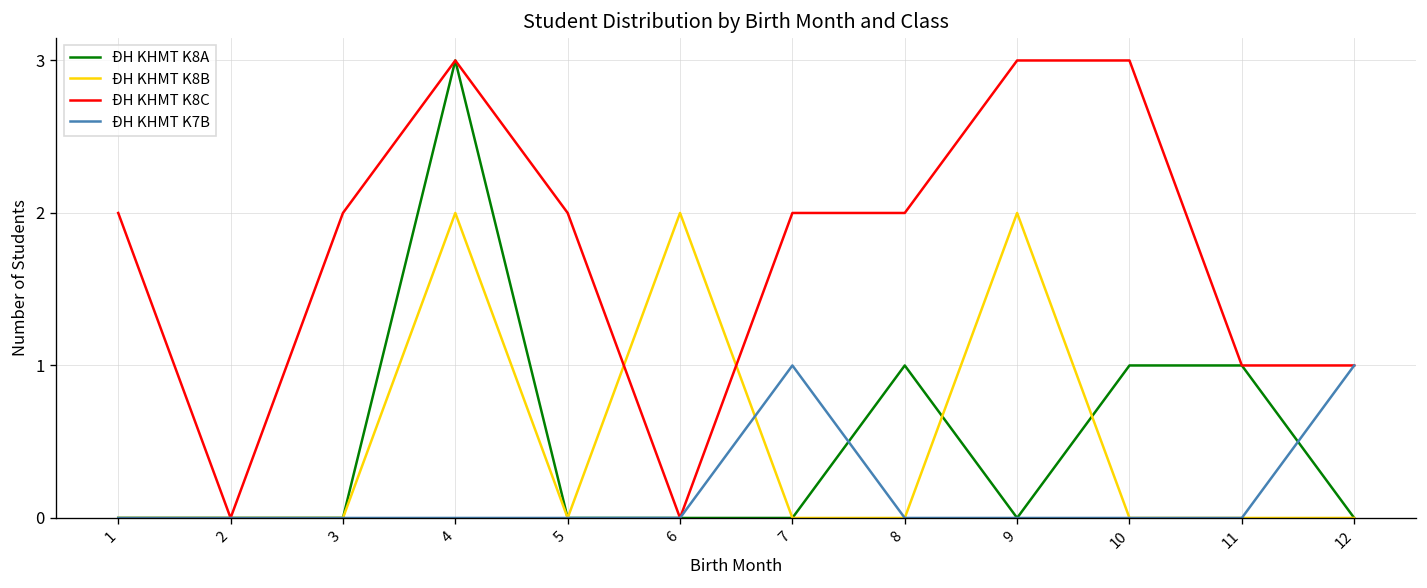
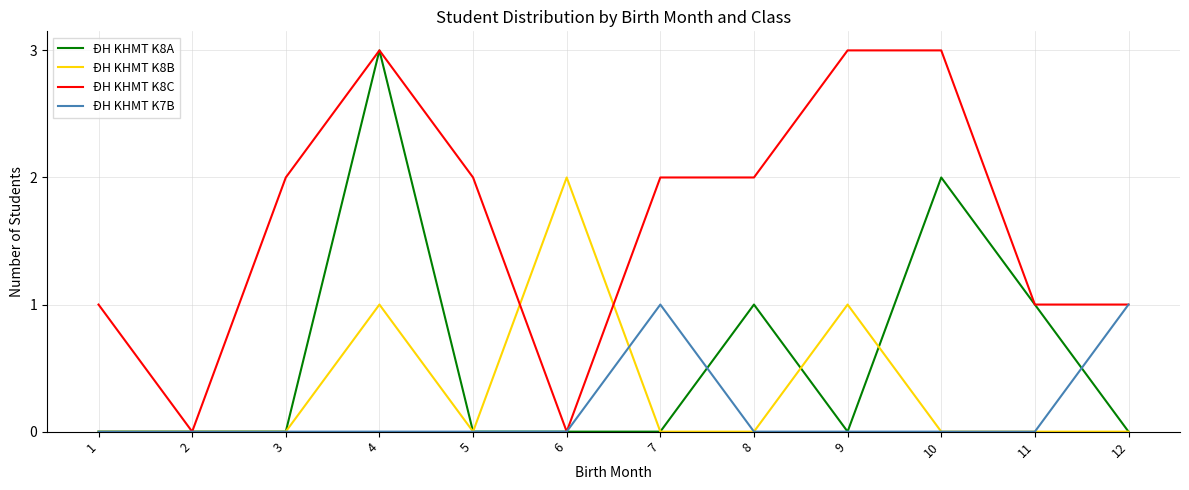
ĐH KHMT K8C, 1: 2 -> 1
ĐH KHMT K8B, 4: 2 -> 1
ĐH KHMT K8B, 9: 2 -> 1
ĐH KHMT K8A, 10: 1 -> 2
